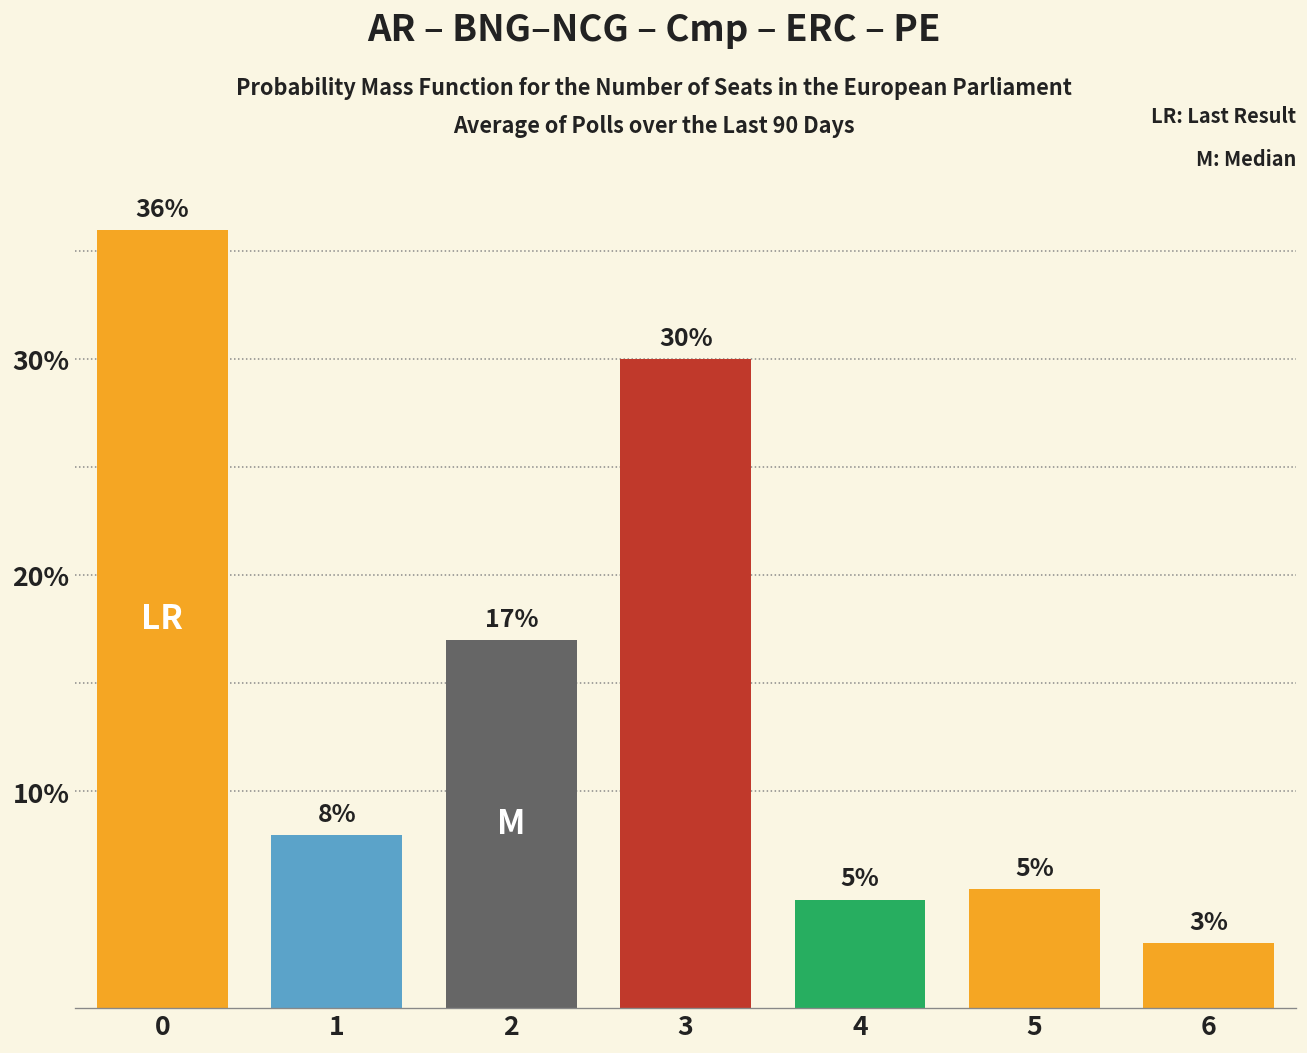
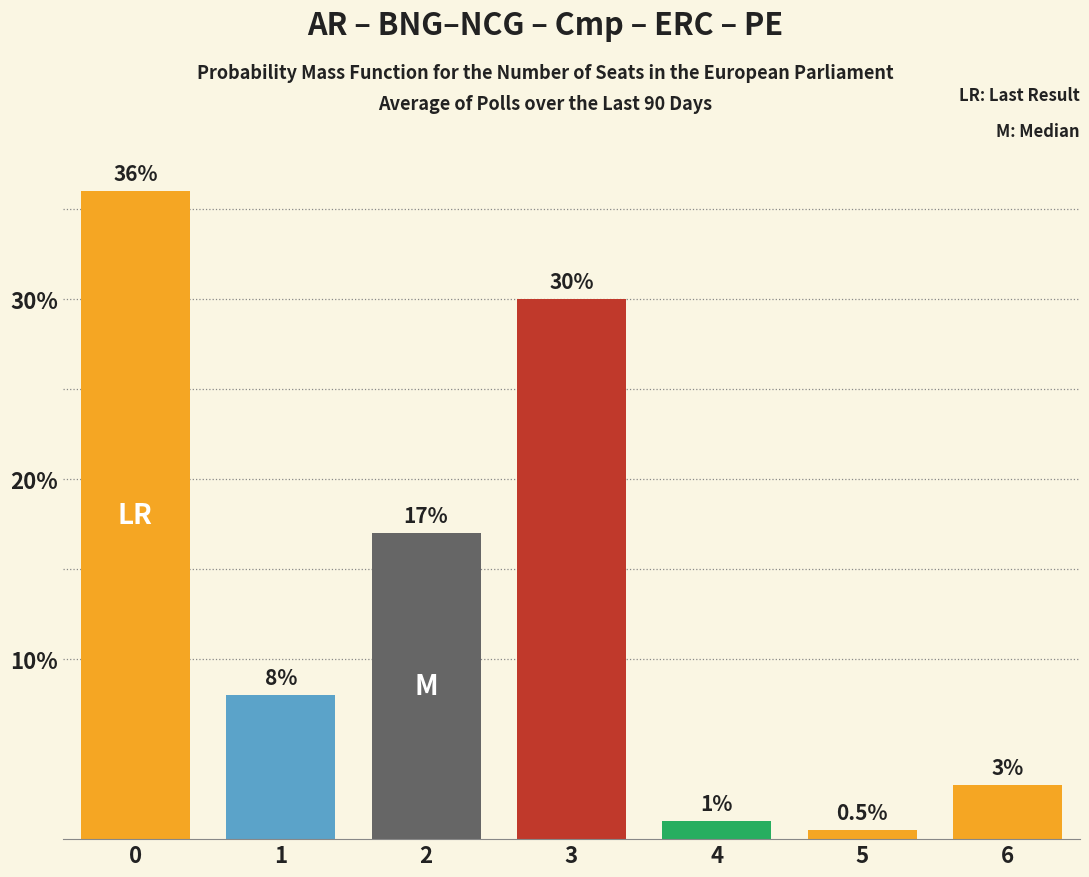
4: 5% -> 1%
5: 5% -> 0.5%
